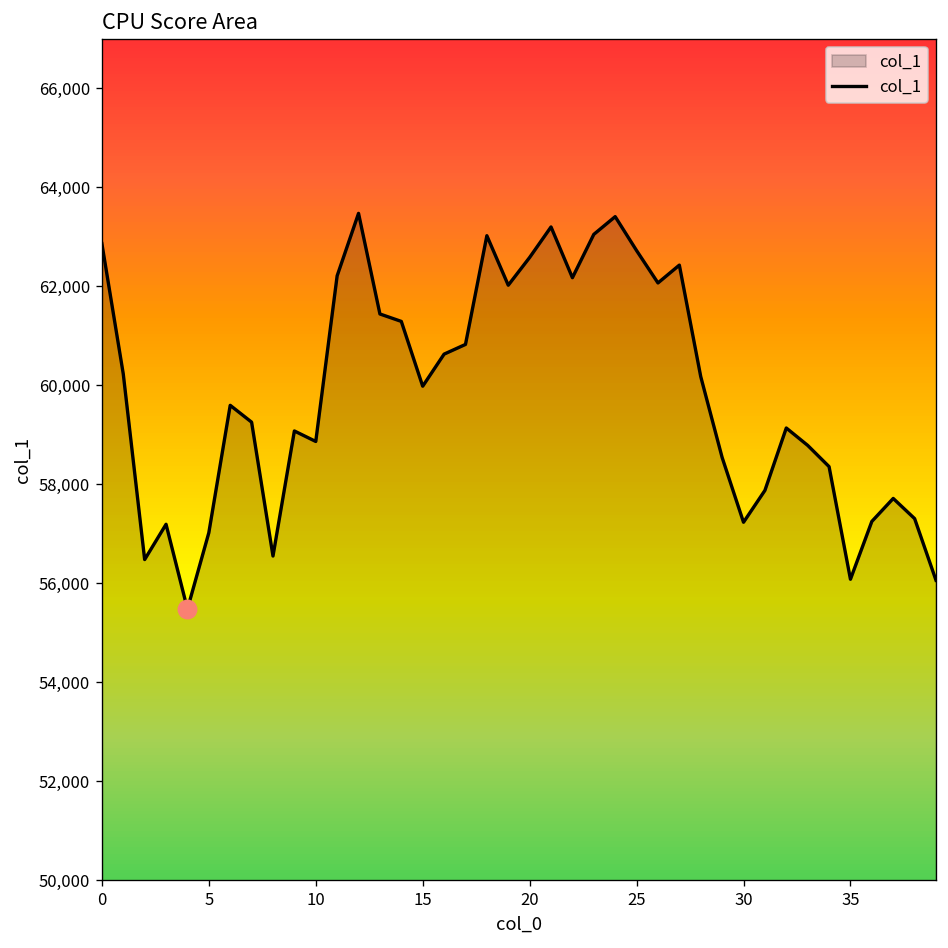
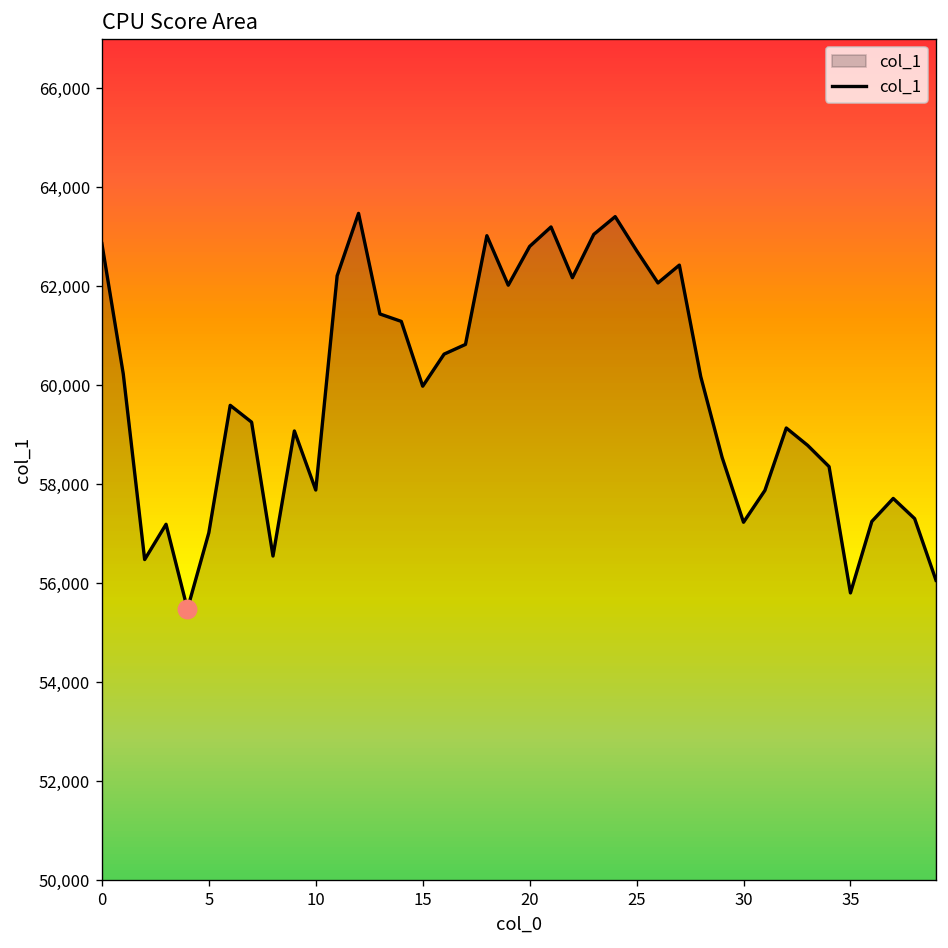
col_1, 10: 58,900 -> 57,900
col_1, 20: 62,600 -> 62,800
col_1, 35: 56,100 -> 55,800
